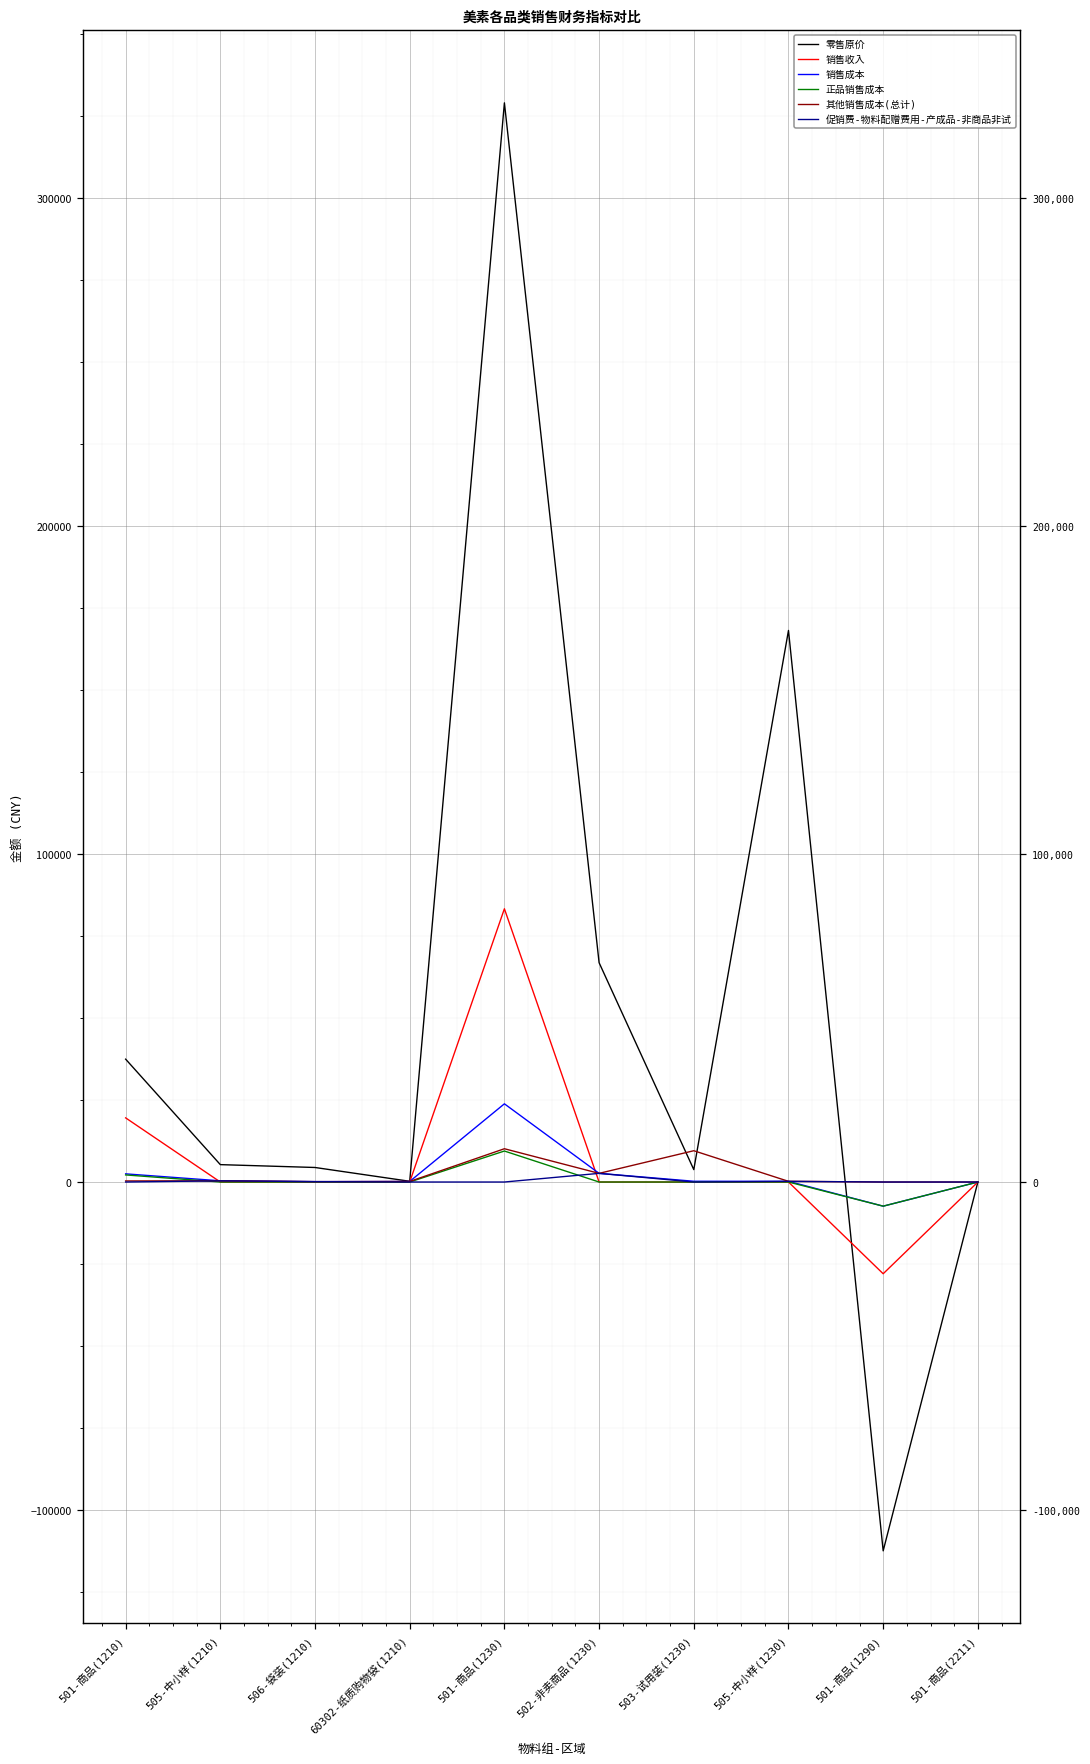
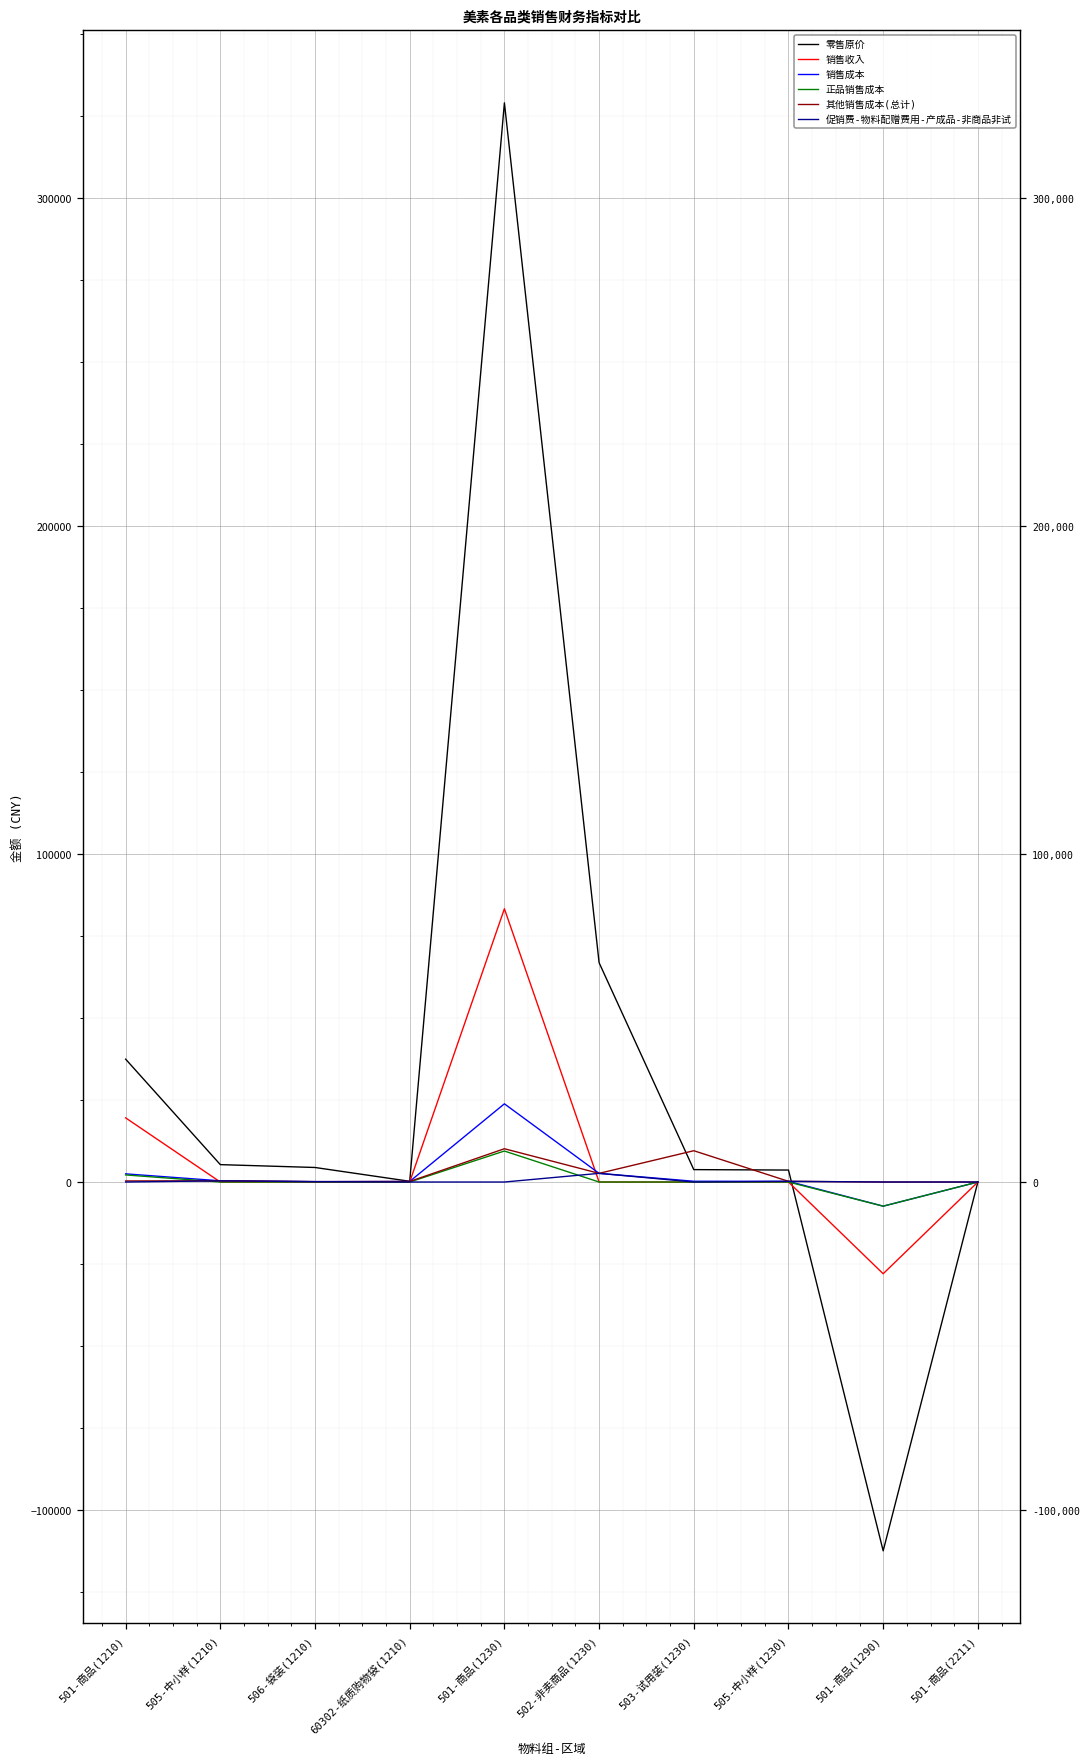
零售原价, 505-中小样(1230): 168000 -> 4000
